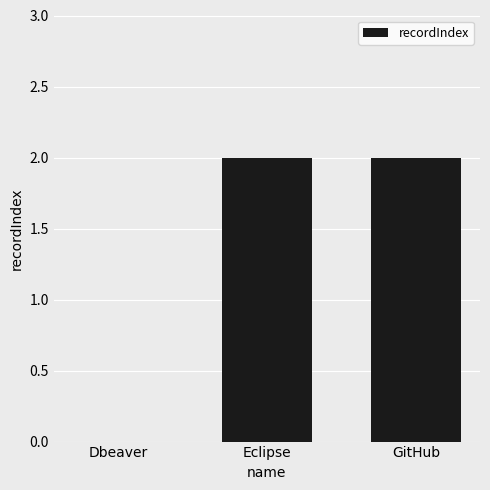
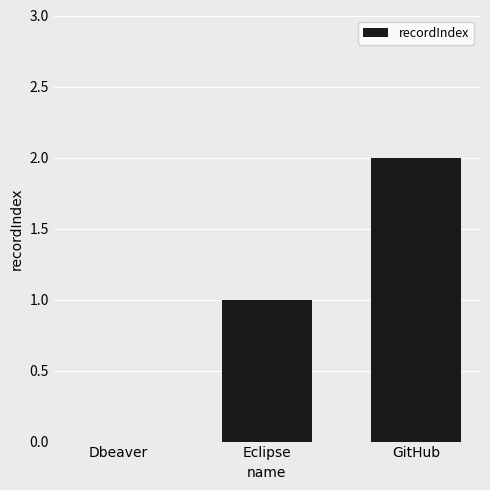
Eclipse: 2 -> 1
